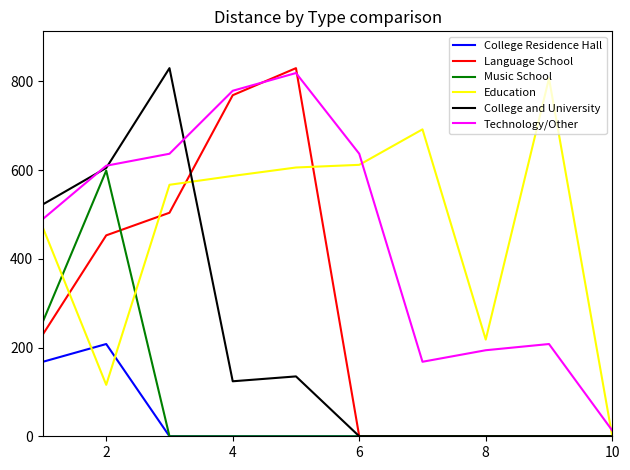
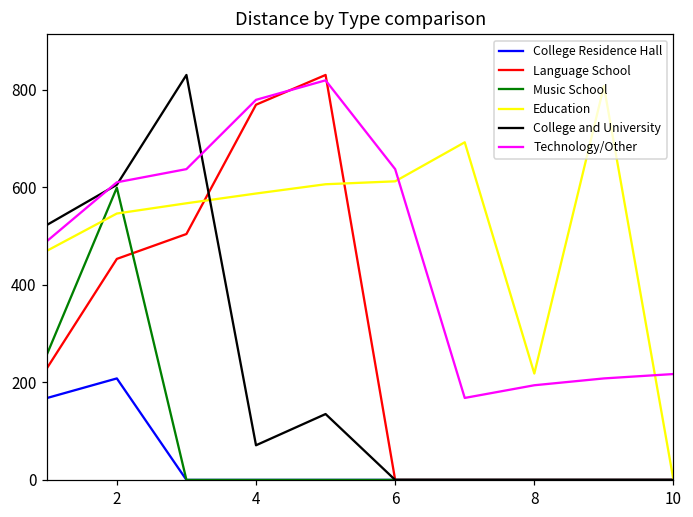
Education, 2: 120 -> 550
College and University, 4: 120 -> 70
Technology/Other, 10: 10 -> 220
